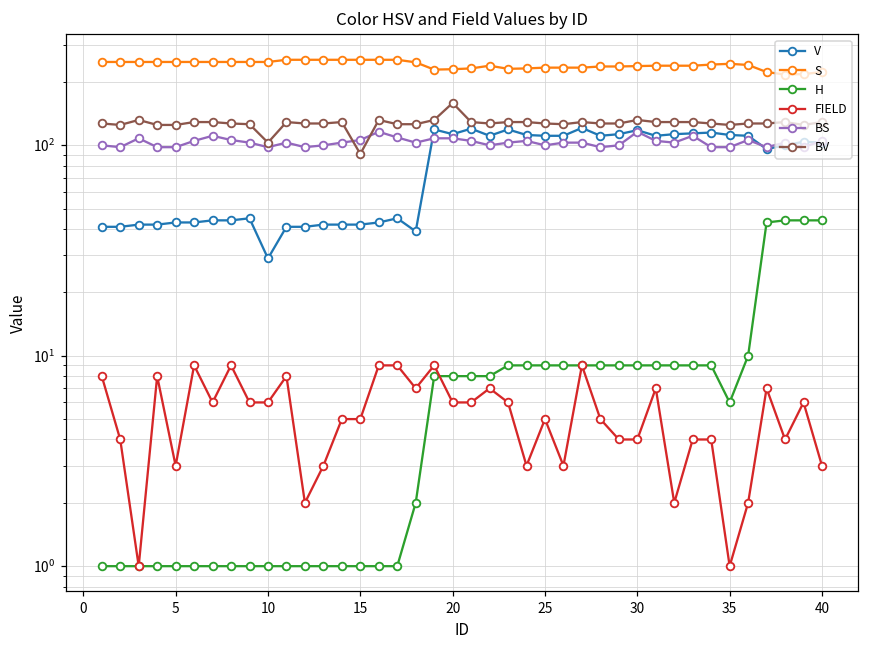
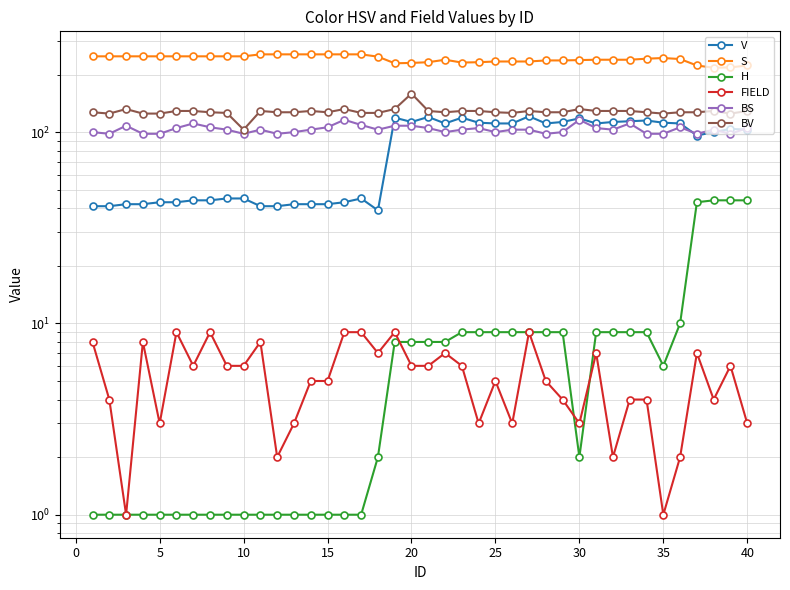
V, 10: 29 -> 45
BV, 15: 90 -> 130
H, 30: 9 -> 2
FIELD, 30: 4 -> 3
